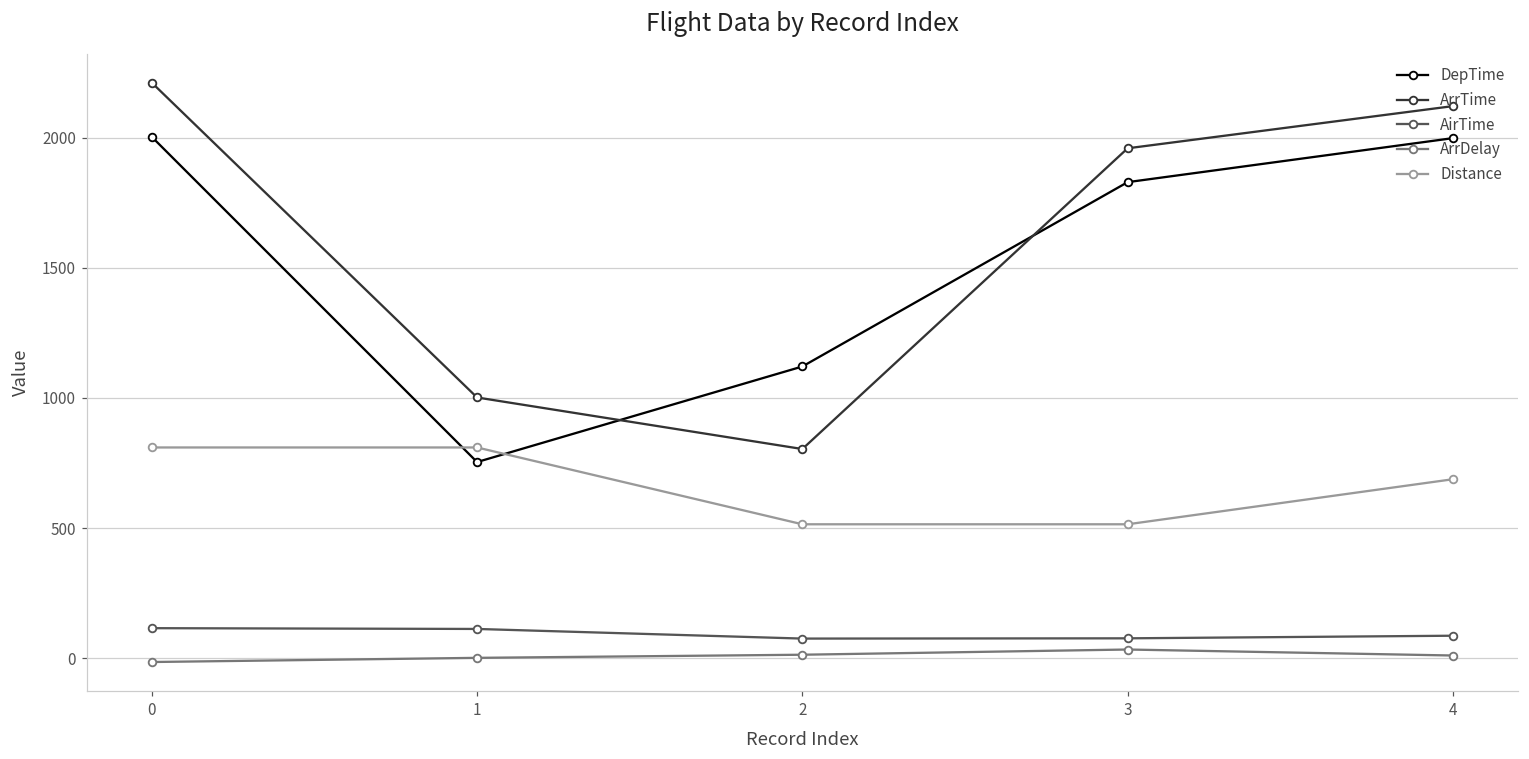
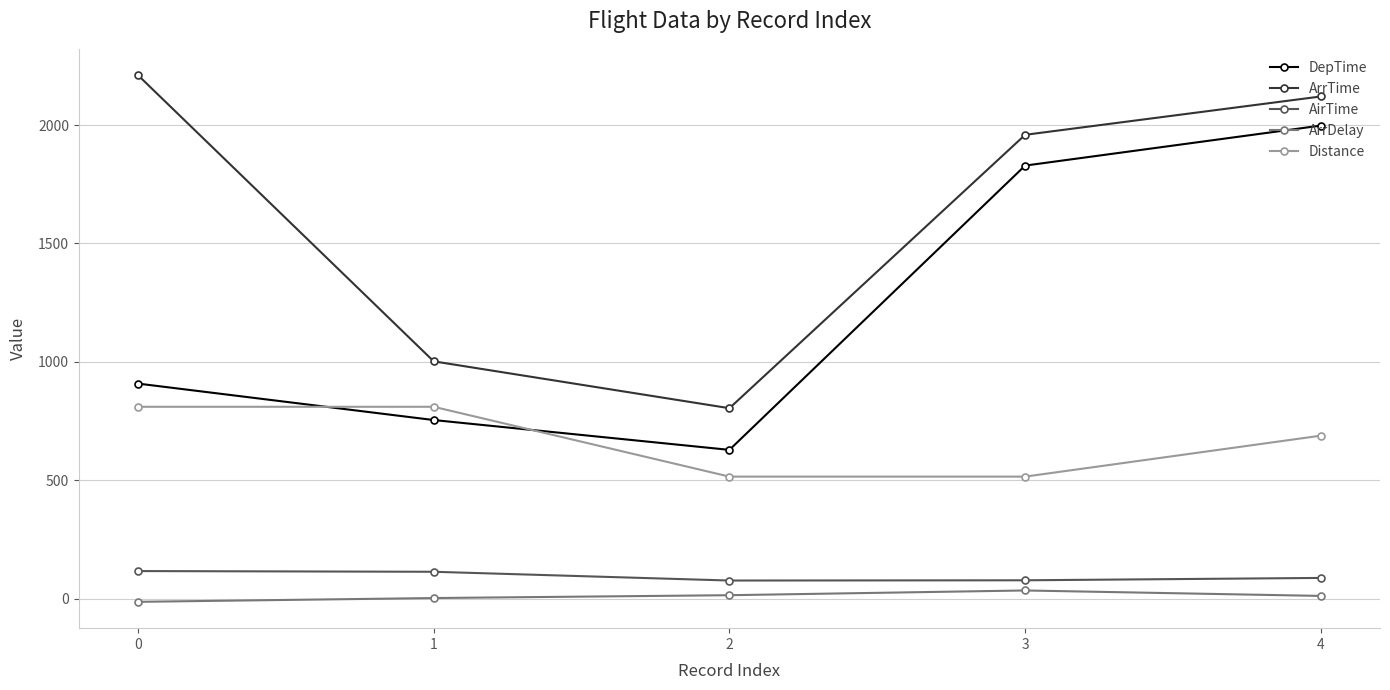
DepTime, 0: 2000 -> 910
DepTime, 2: 1120 -> 630
